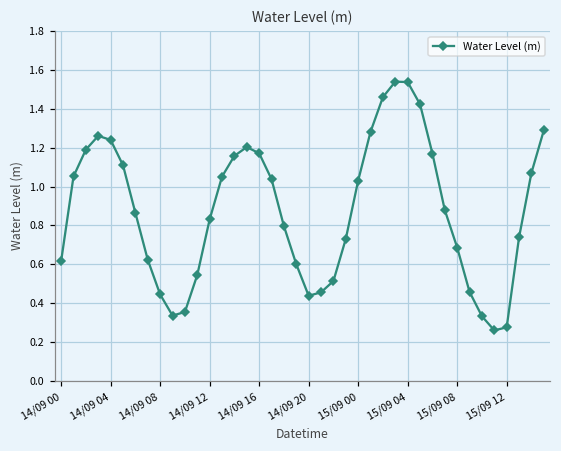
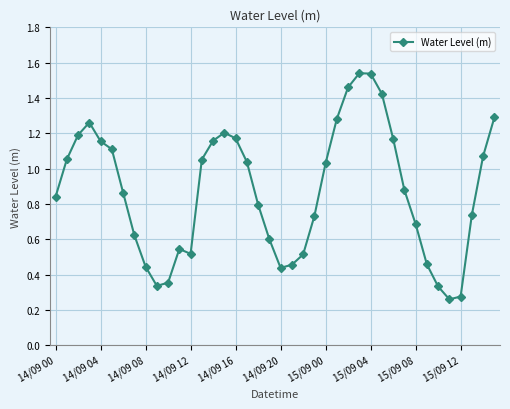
14/09 00: 0.62 -> 0.84
14/09 04: 1.24 -> 1.16
14/09 12: 0.83 -> 0.52
